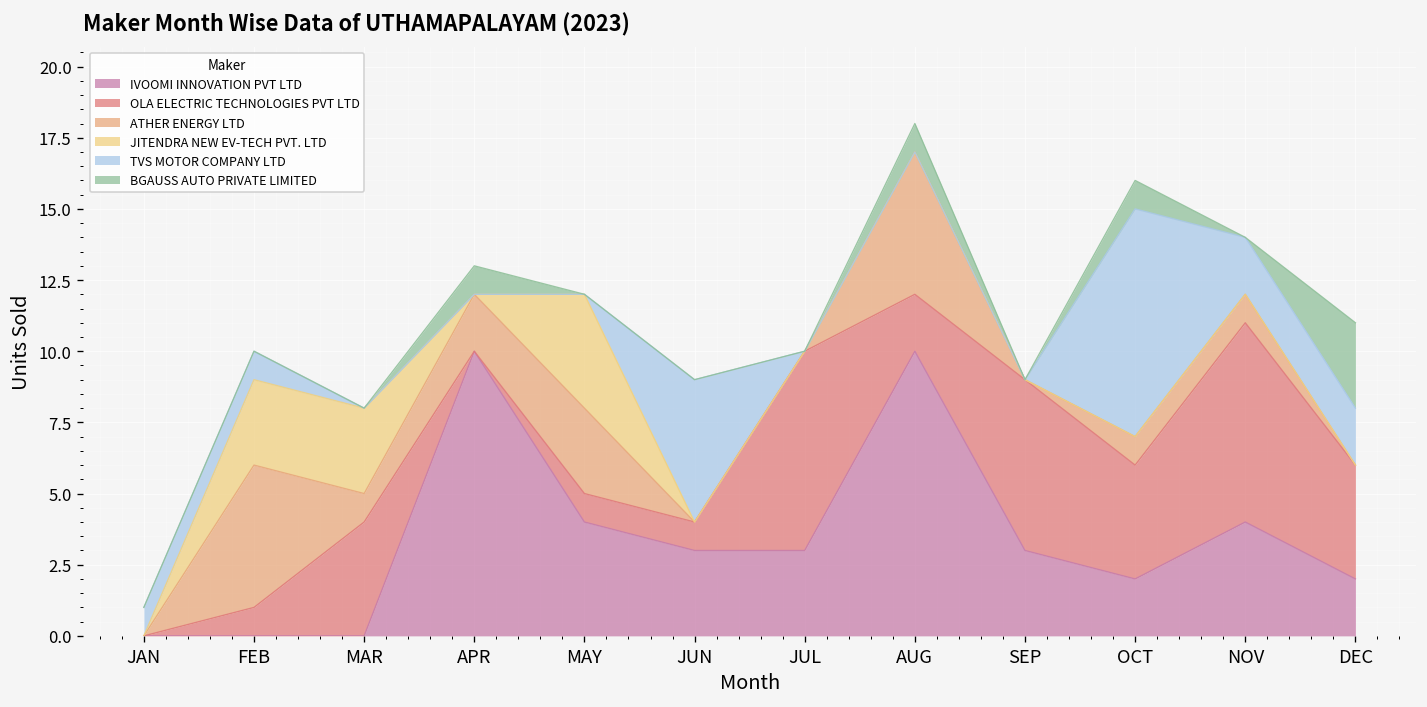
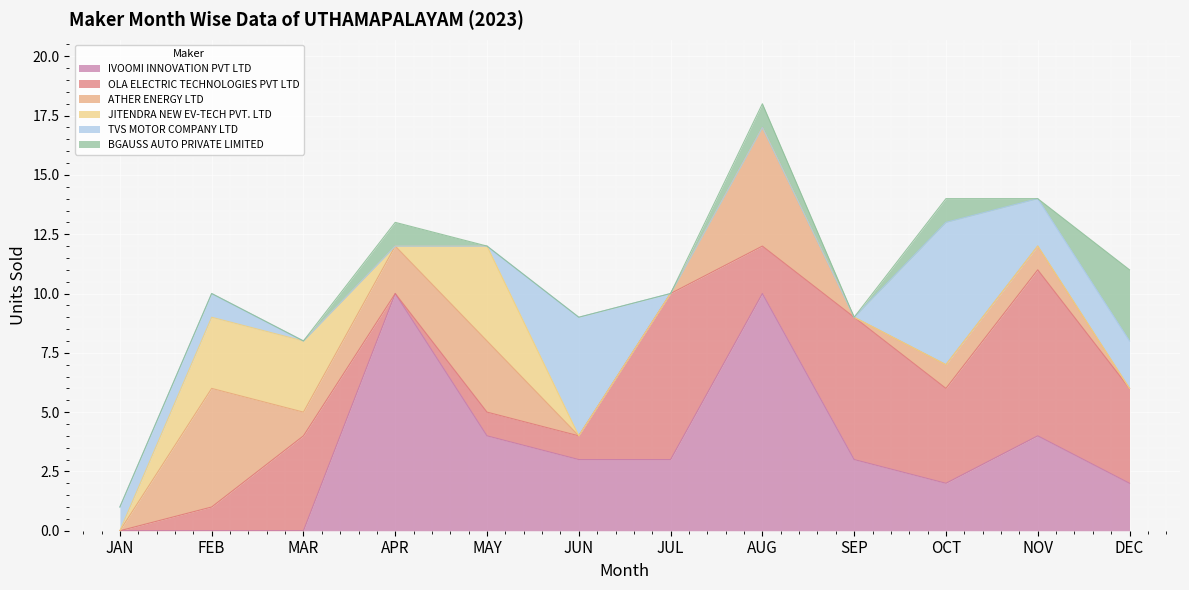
TVS MOTOR COMPANY LTD, OCT: 8 -> 6
